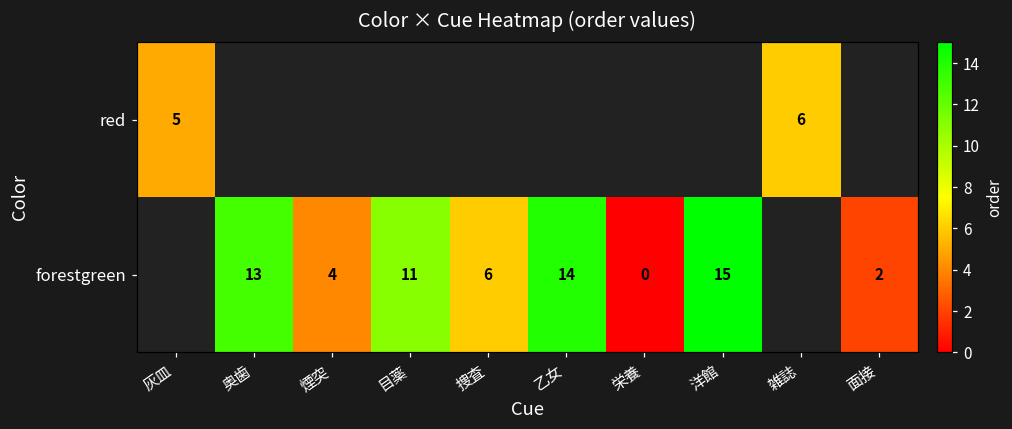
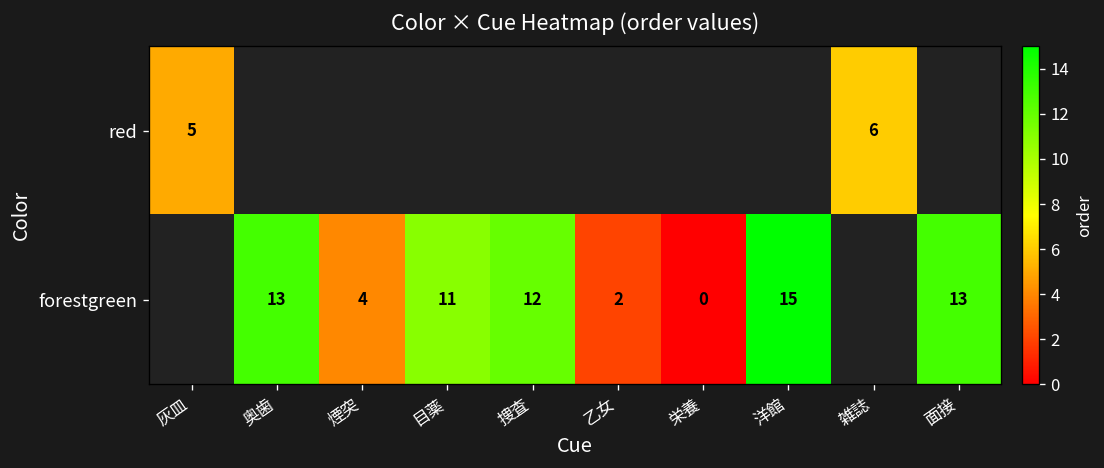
forestgreen, 捜査: 6 -> 12
forestgreen, 乙女: 14 -> 2
forestgreen, 面接: 2 -> 13
